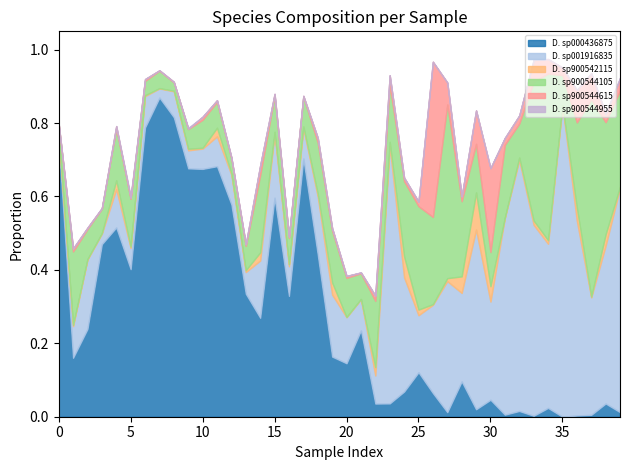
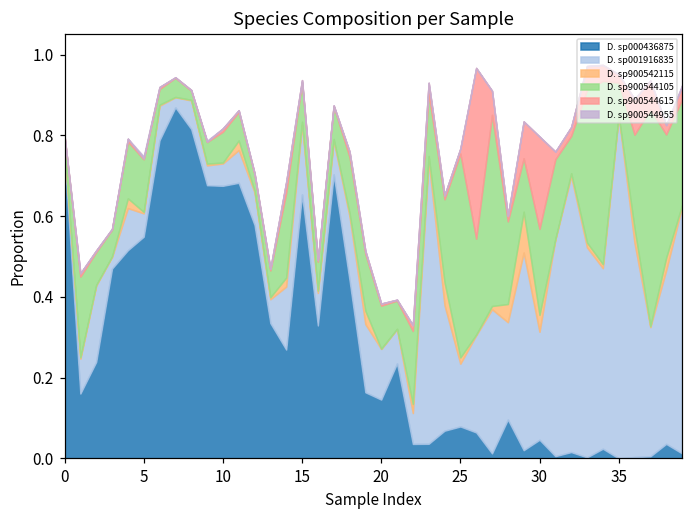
D. sp000436875, 5: 0.40 -> 0.55
D. sp000436875, 15: 0.60 -> 0.65
D. sp000436875, 25: 0.12 -> 0.08
D. sp900544105, 25: 0.28 -> 0.51
D. sp900544105, 30: 0.09 -> 0.21
